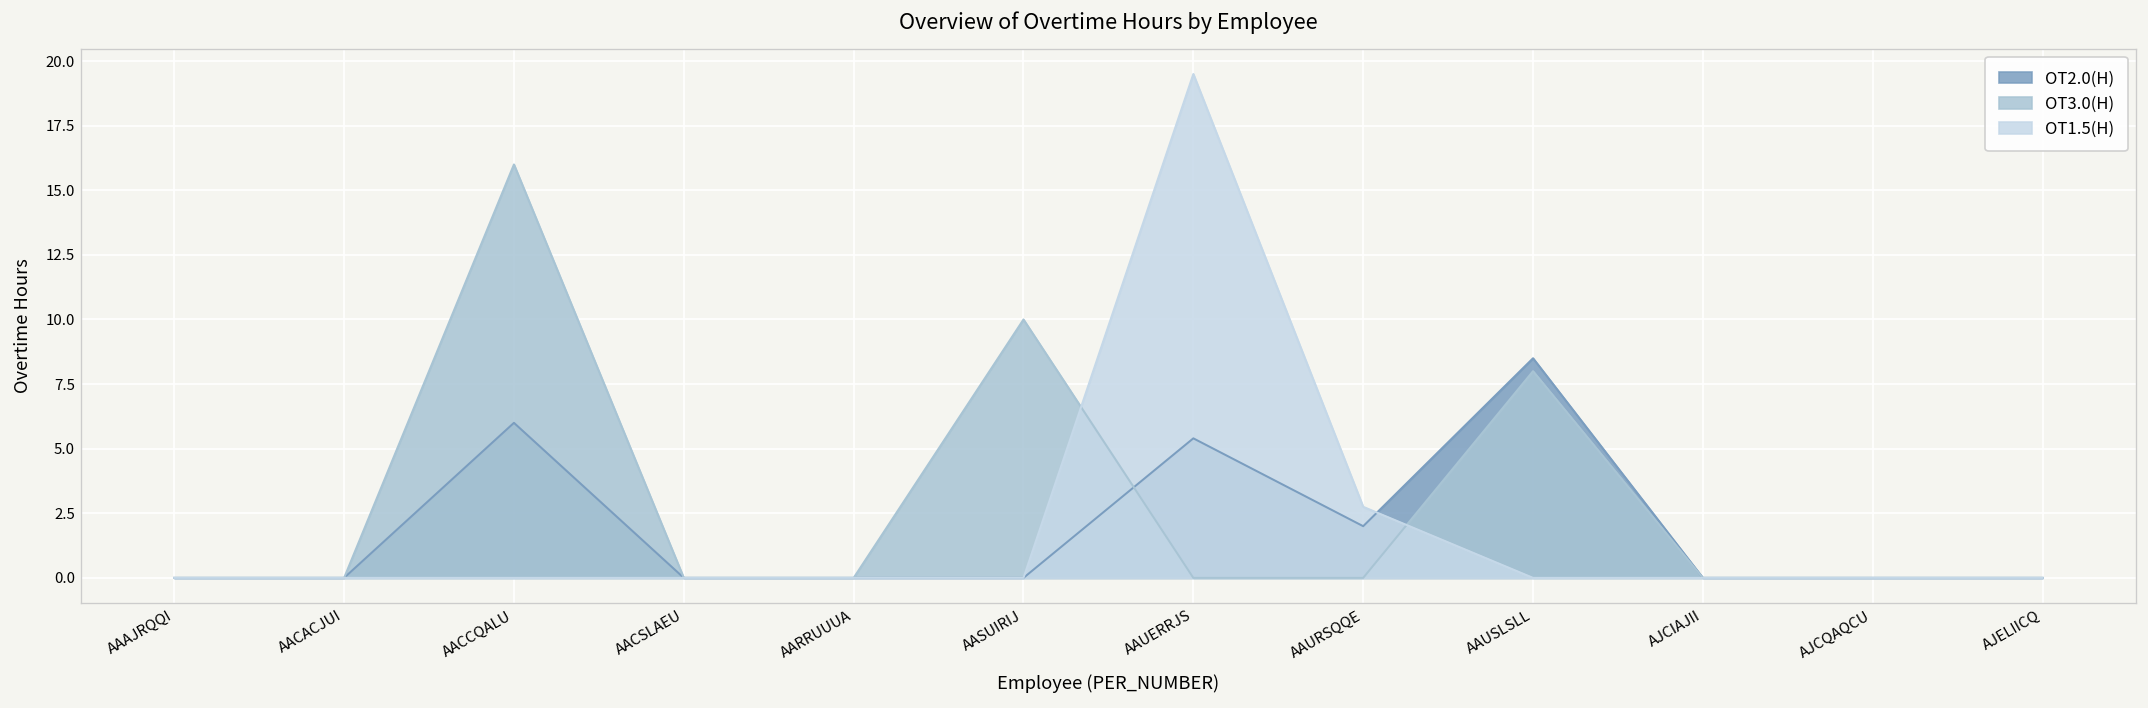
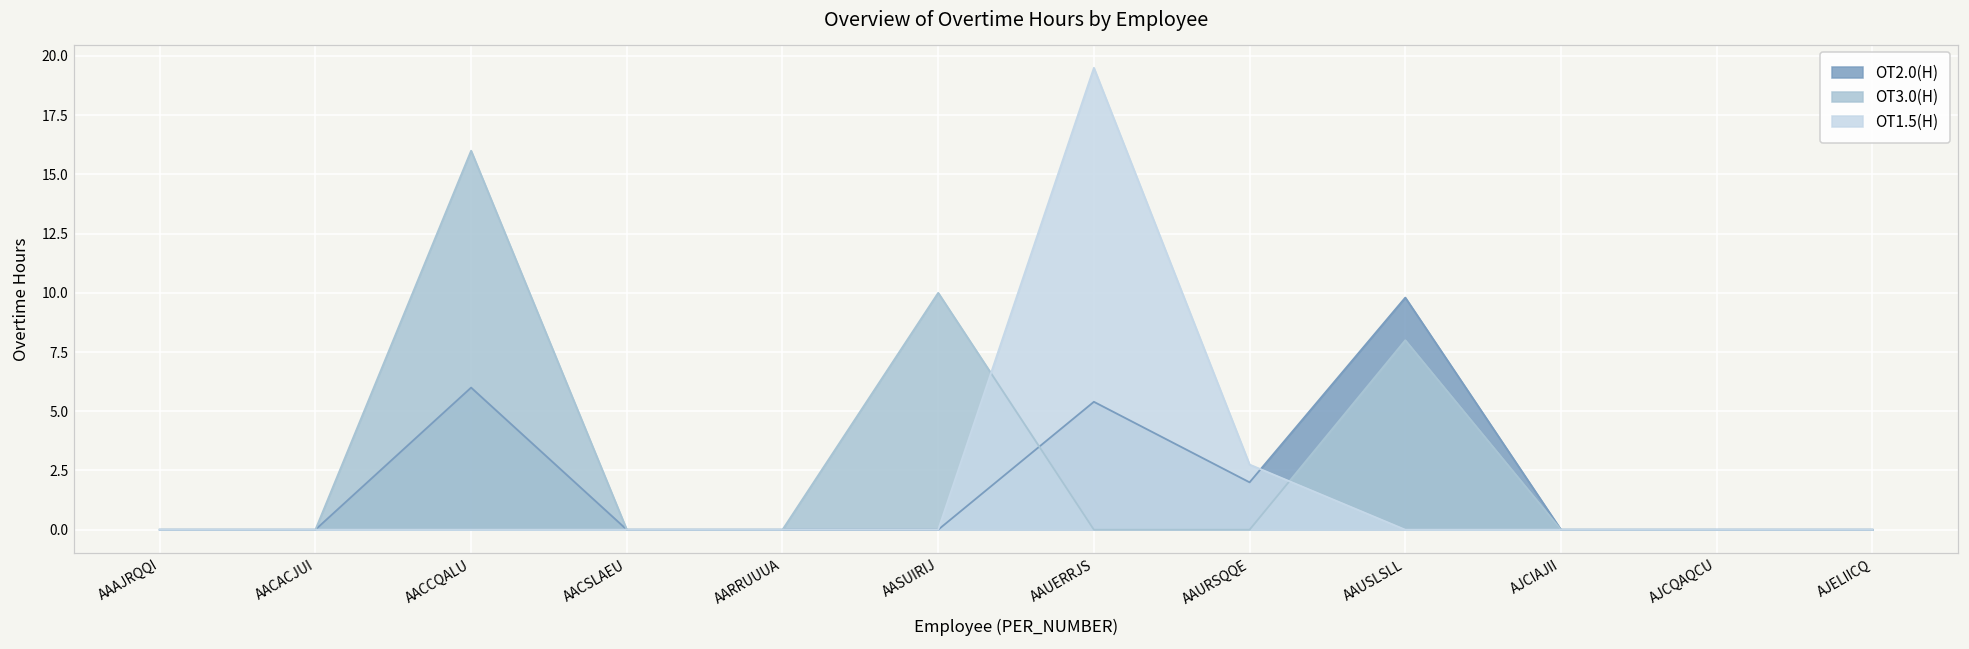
OT2.0(H), AAUSLSLL: 8.5 -> 9.8
